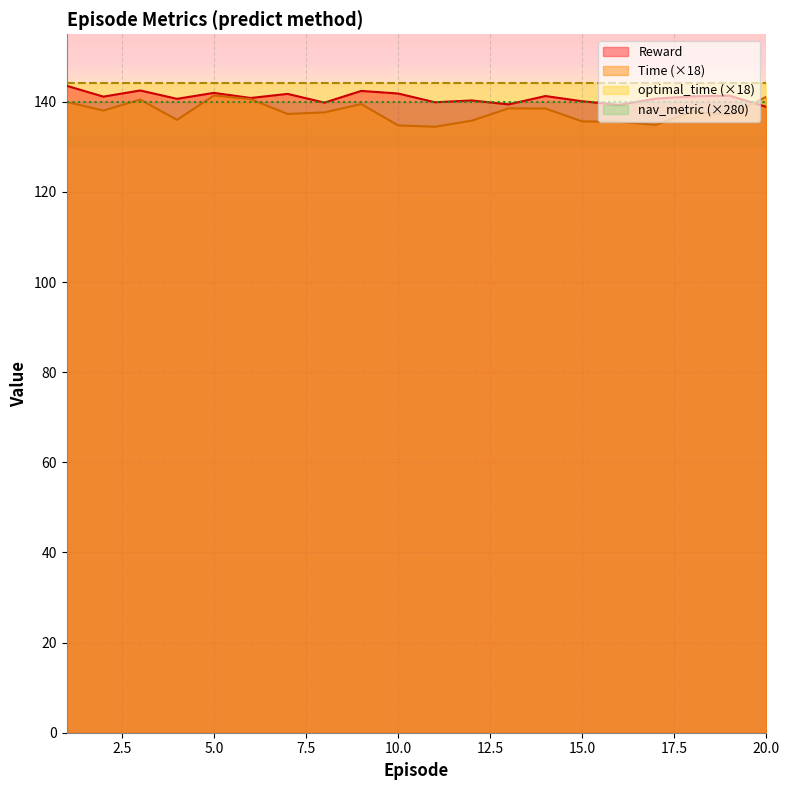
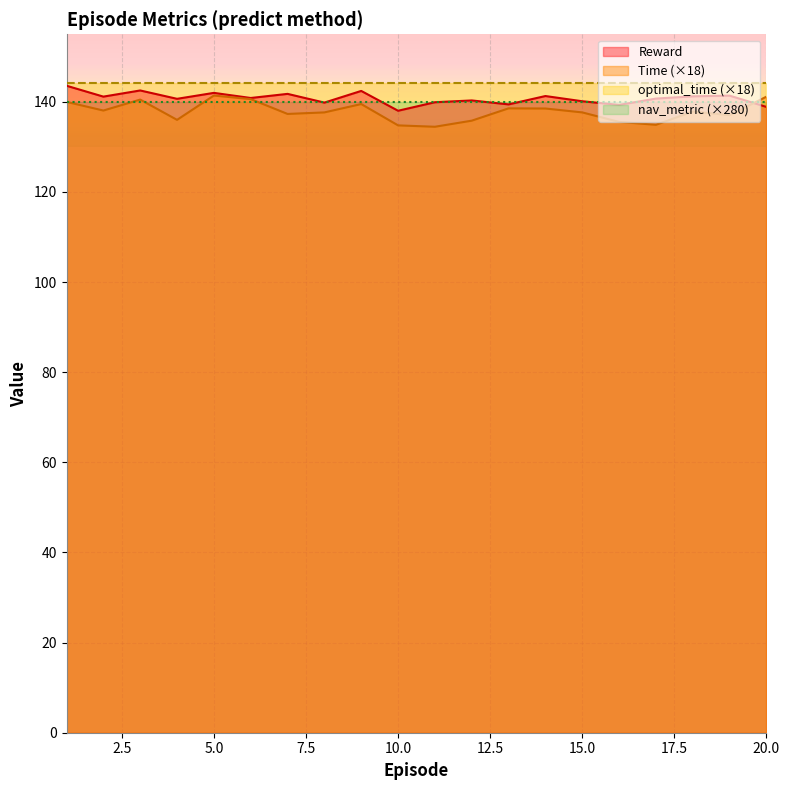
Reward, 10.0: 142 -> 138
Time (×18), 15.0: 136 -> 138
